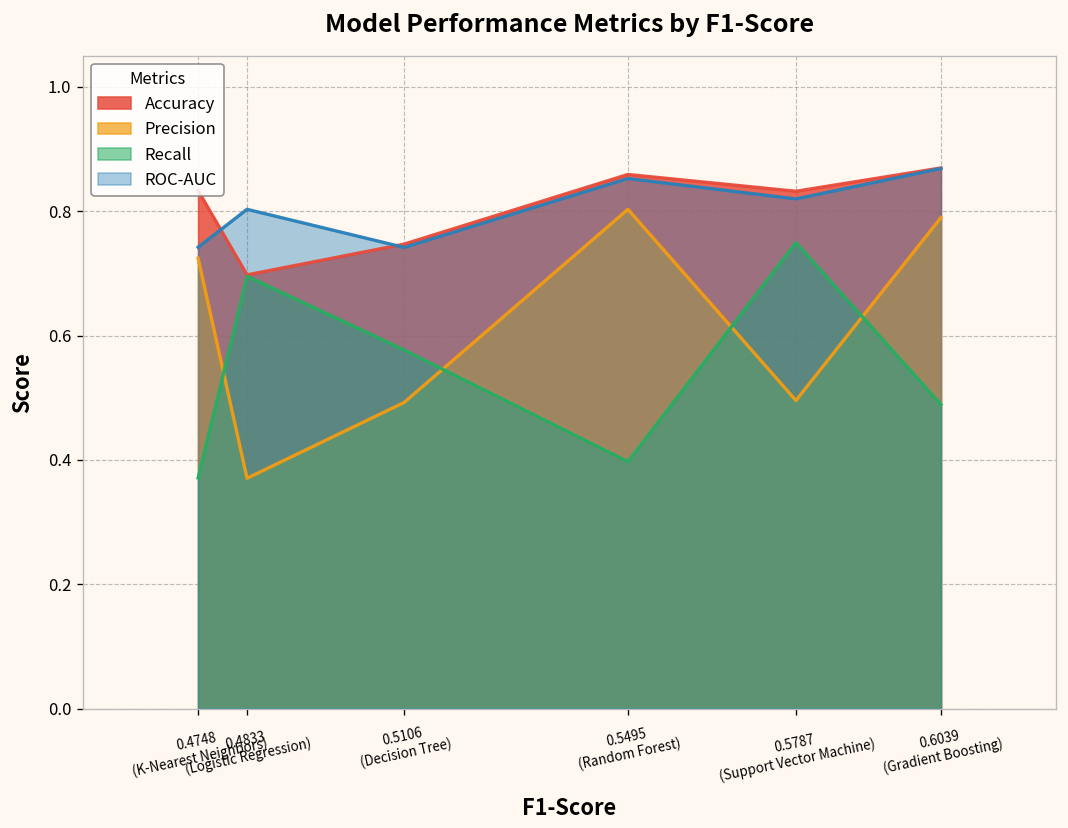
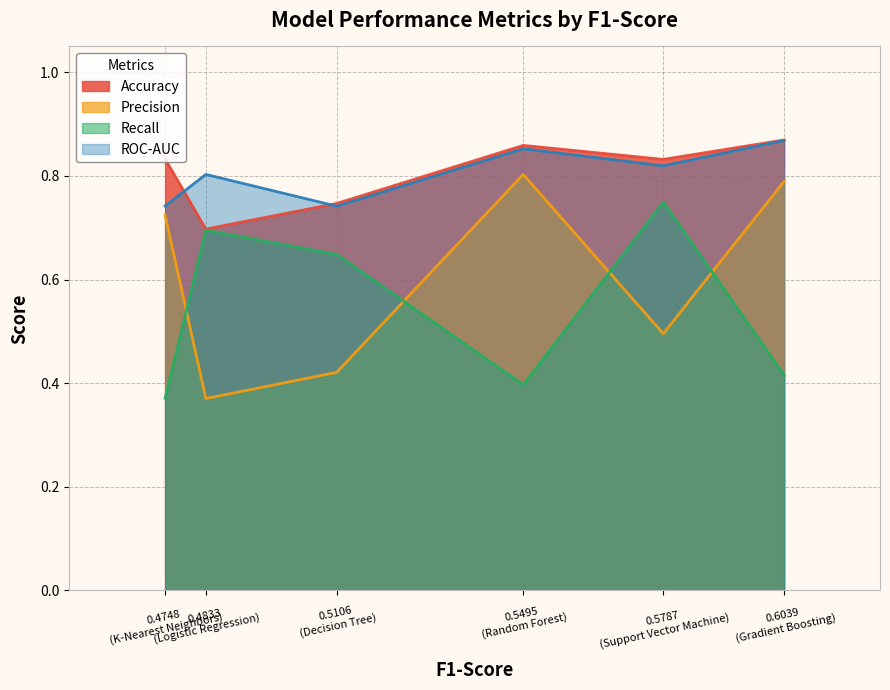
Precision, 0.5106 (Decision Tree): 0.49 -> 0.42
Recall, 0.5106 (Decision Tree): 0.58 -> 0.65
Recall, 0.6039 (Gradient Boosting): 0.49 -> 0.42
